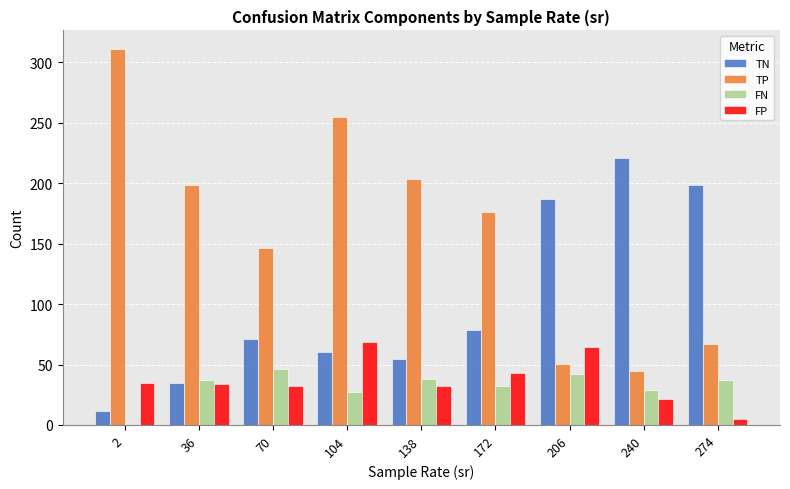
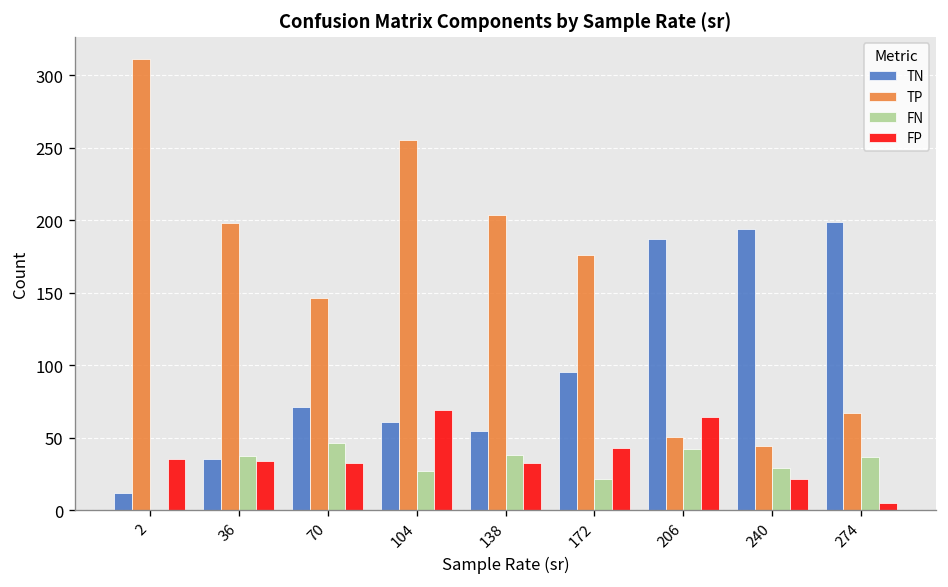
TN, 172: 79 -> 95
FN, 172: 32 -> 22
TN, 240: 221 -> 194
